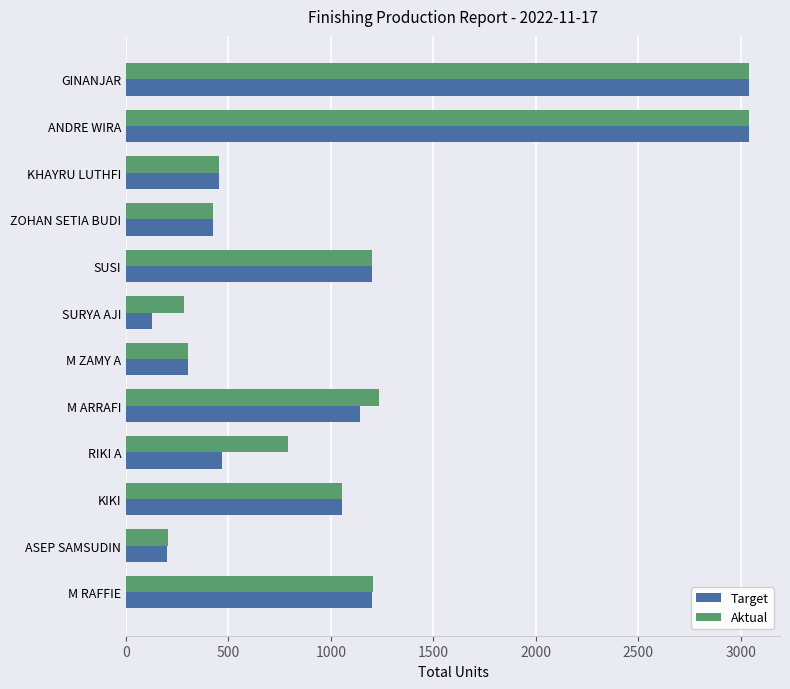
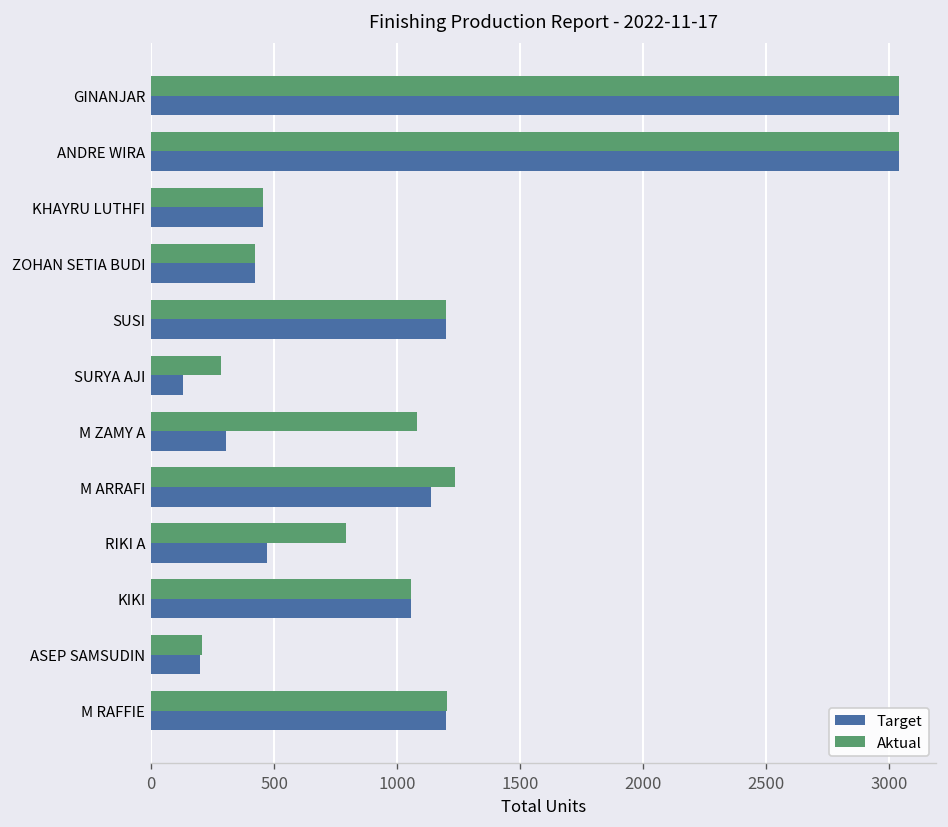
Aktual, M ZAMY A: 300 -> 1080
